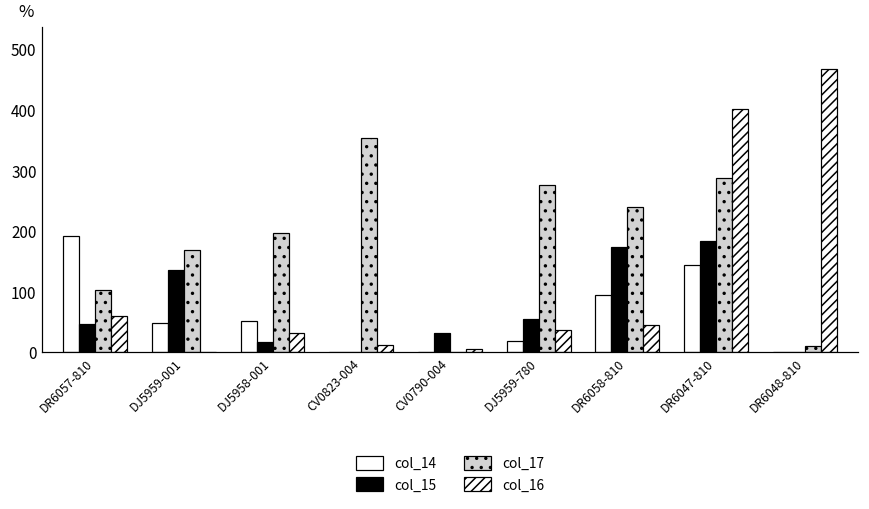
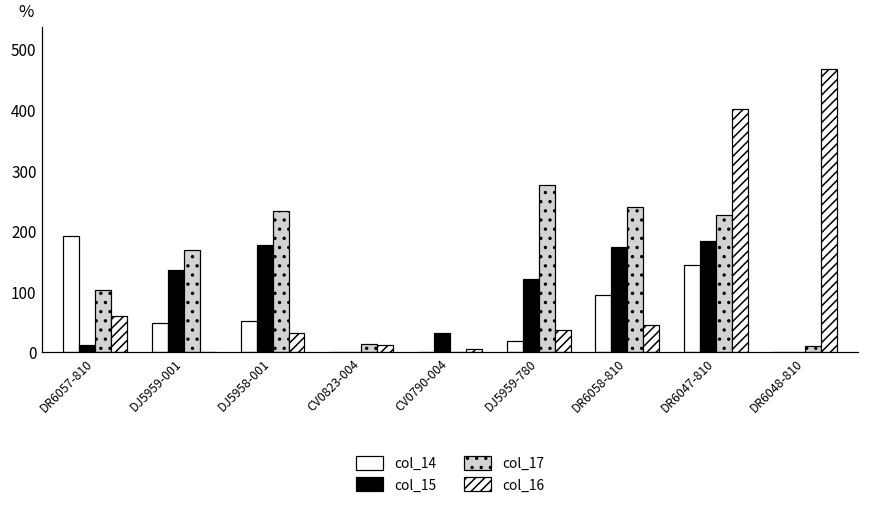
col_15, DR6057-810: 50 -> 10
col_15, DJ5958-001: 20 -> 180
col_17, DJ5958-001: 200 -> 230
col_17, CV0823-004: 350 -> 10
col_15, DJ5959-780: 60 -> 120
col_17, DR6047-810: 290 -> 230
